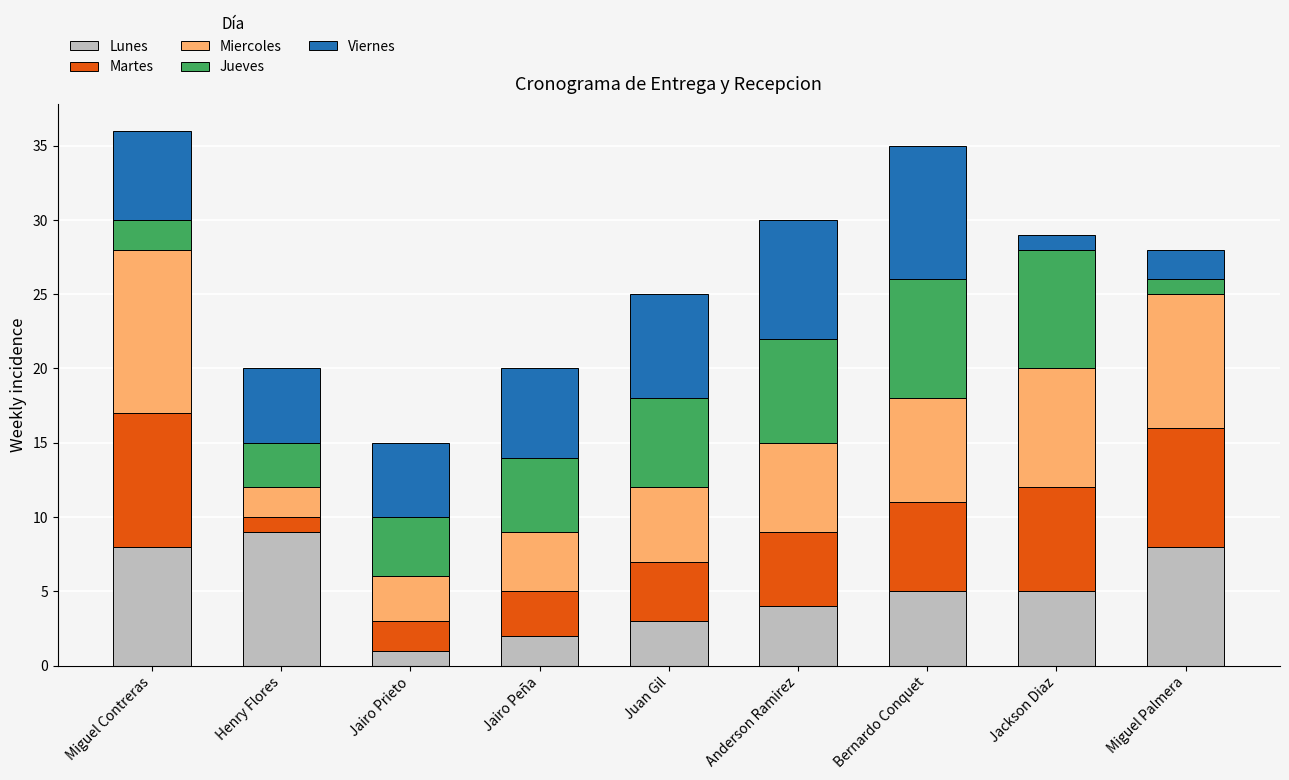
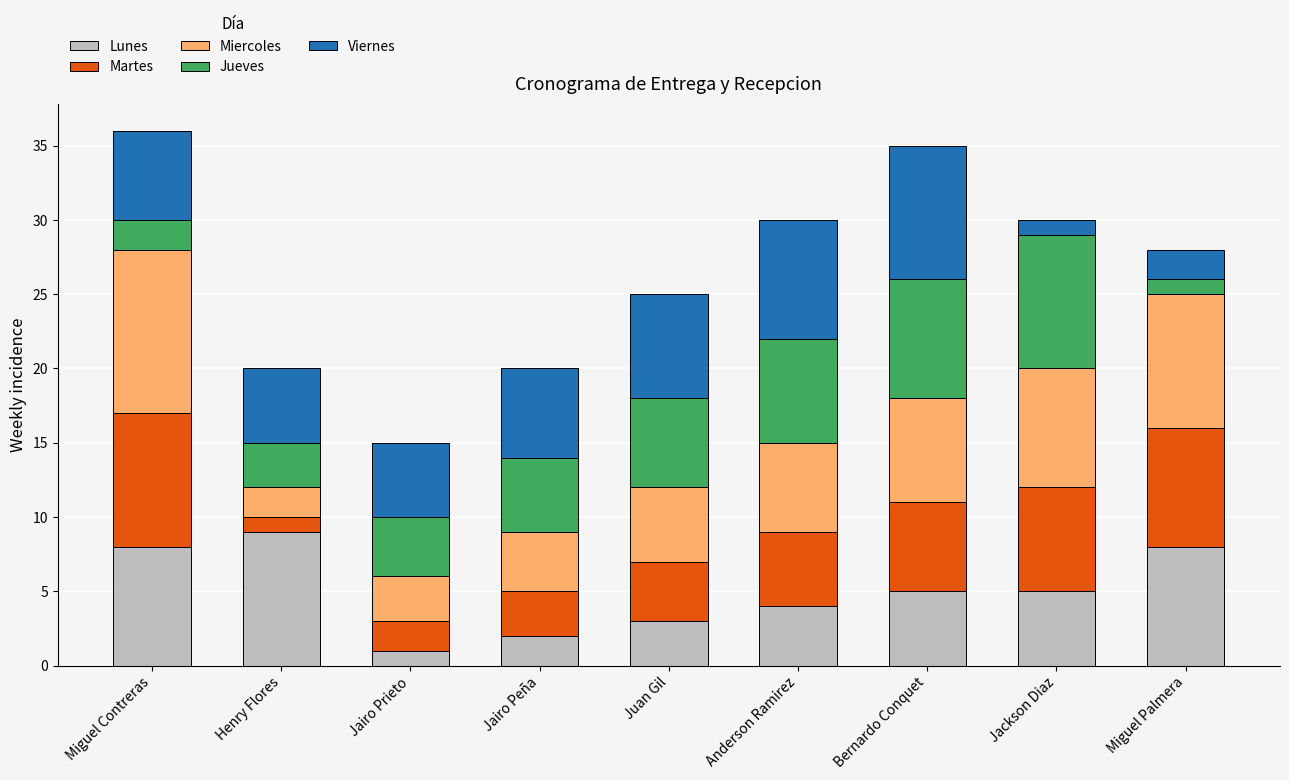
Jueves, Jackson Diaz: 8 -> 9
